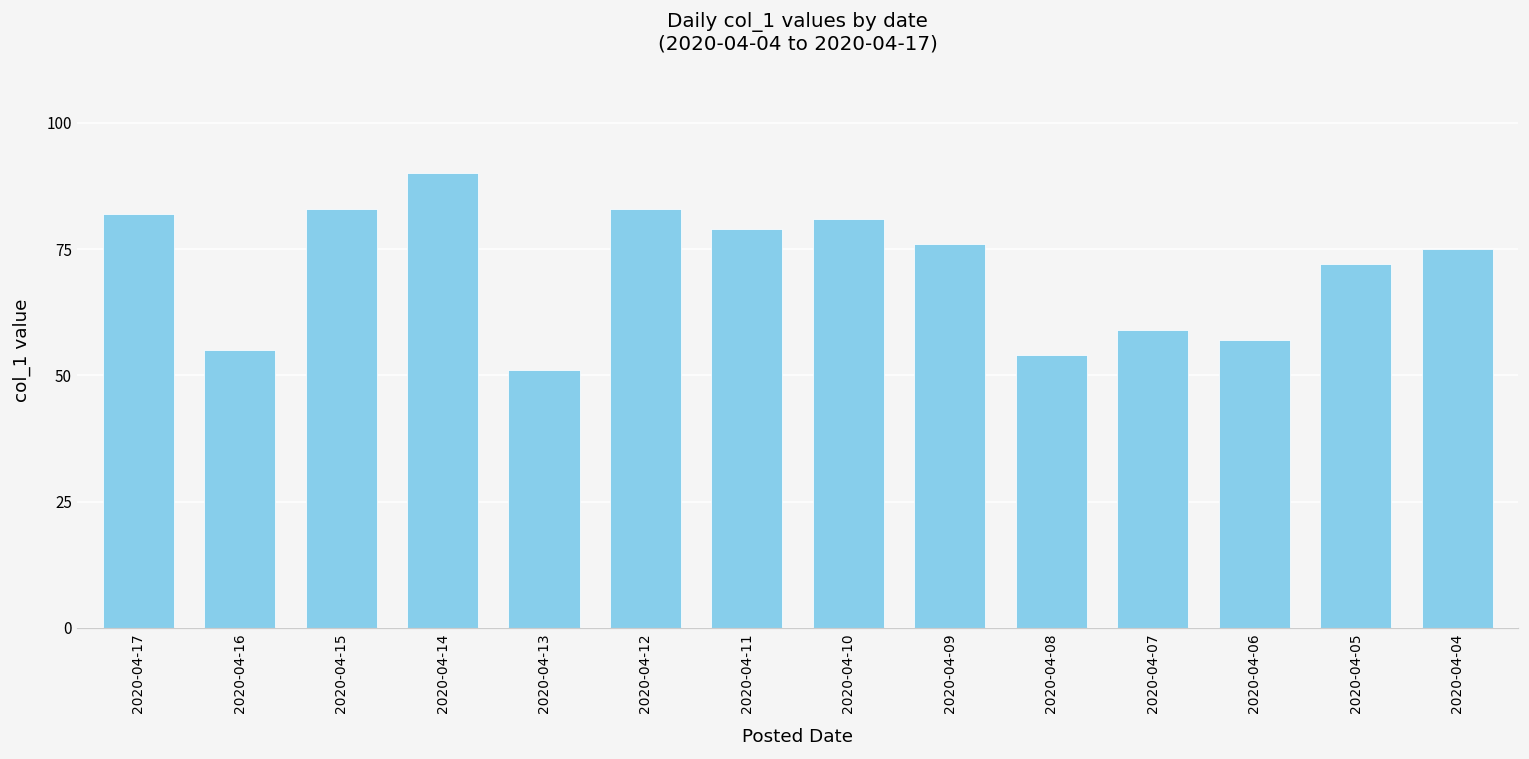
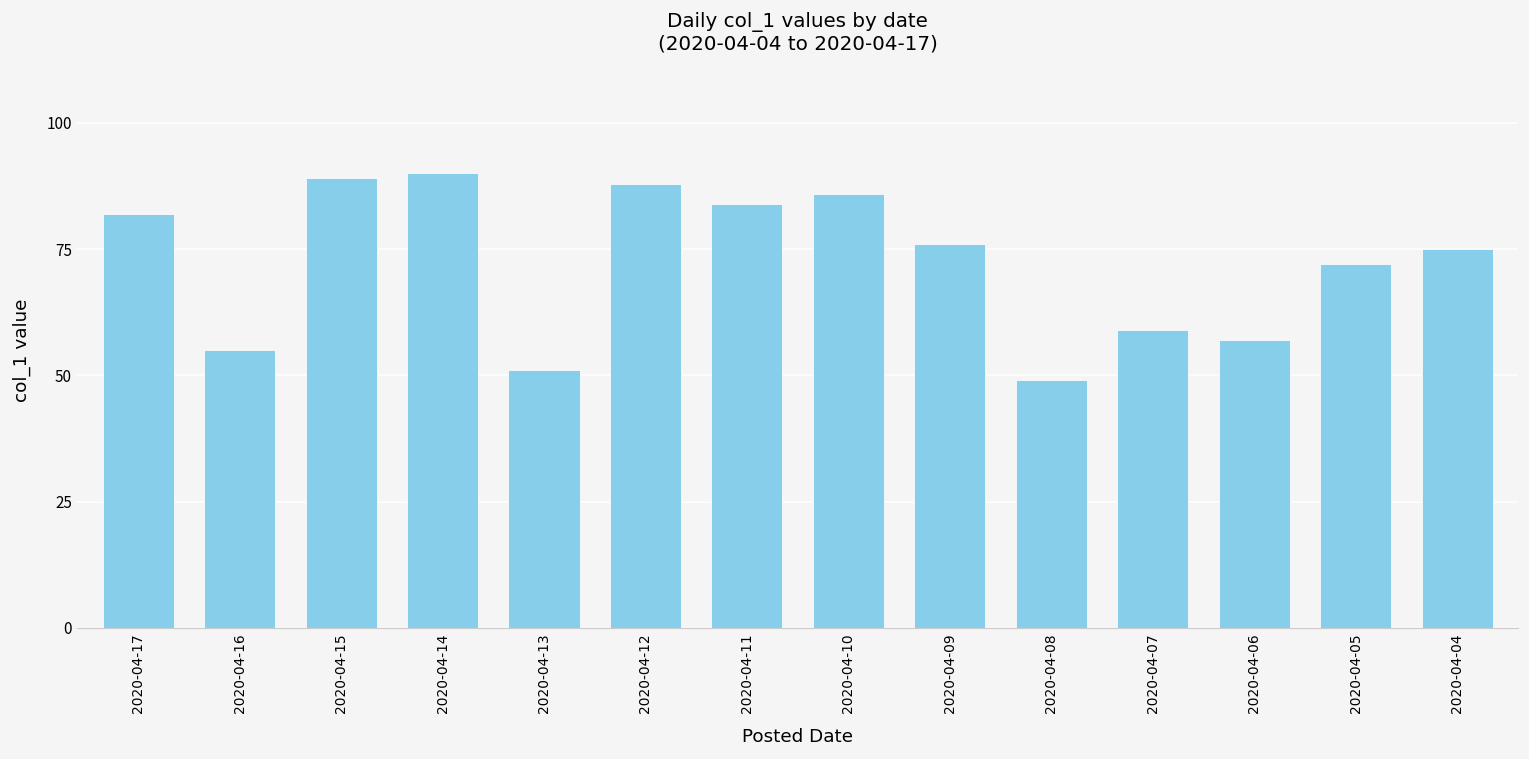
2020-04-15: 83 -> 89
2020-04-12: 83 -> 88
2020-04-11: 79 -> 84
2020-04-10: 81 -> 86
2020-04-08: 54 -> 49
